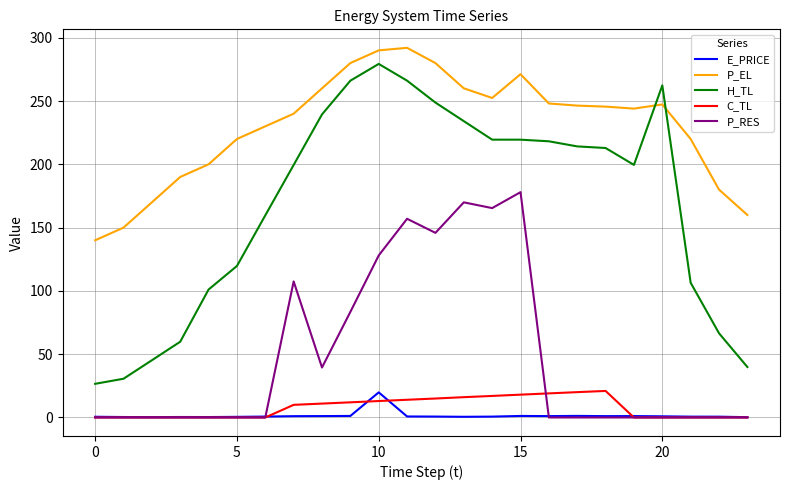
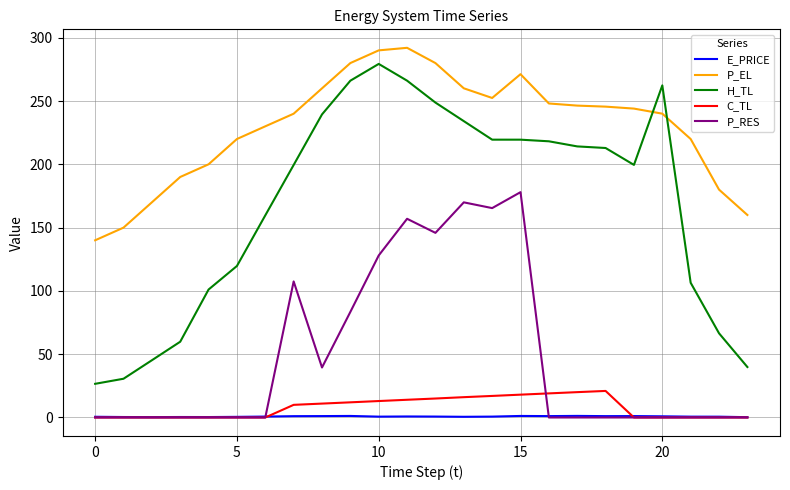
E_PRICE, 10: 20 -> 1
P_EL, 20: 247 -> 240
